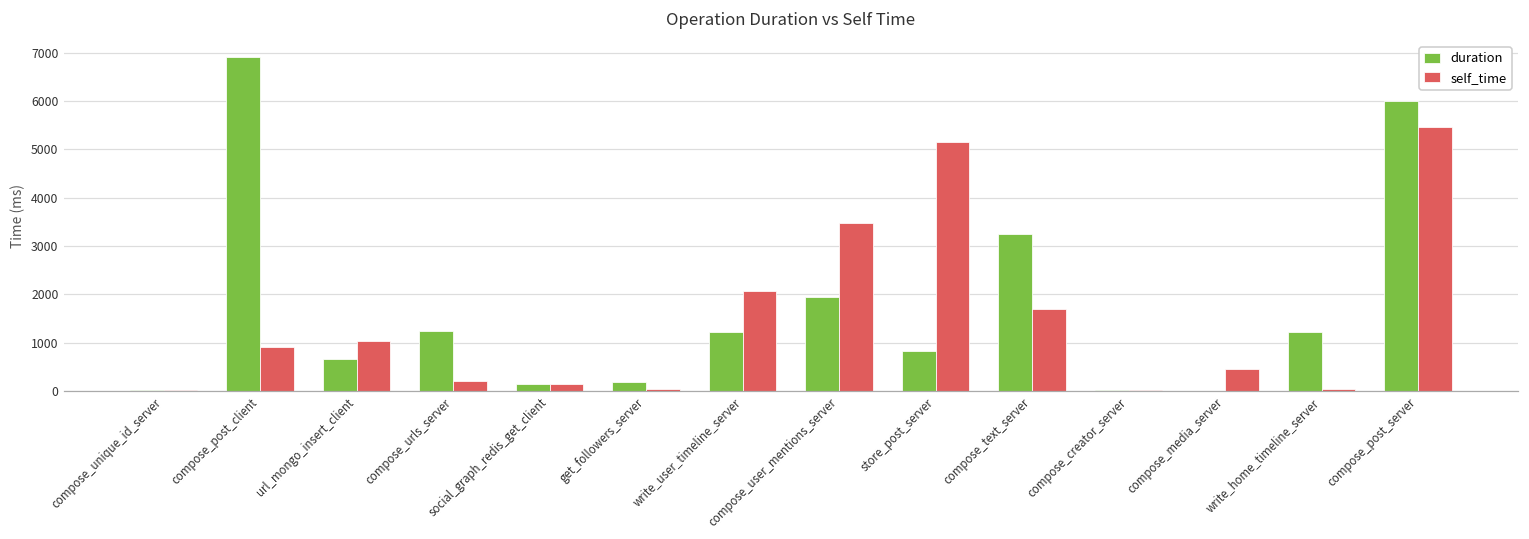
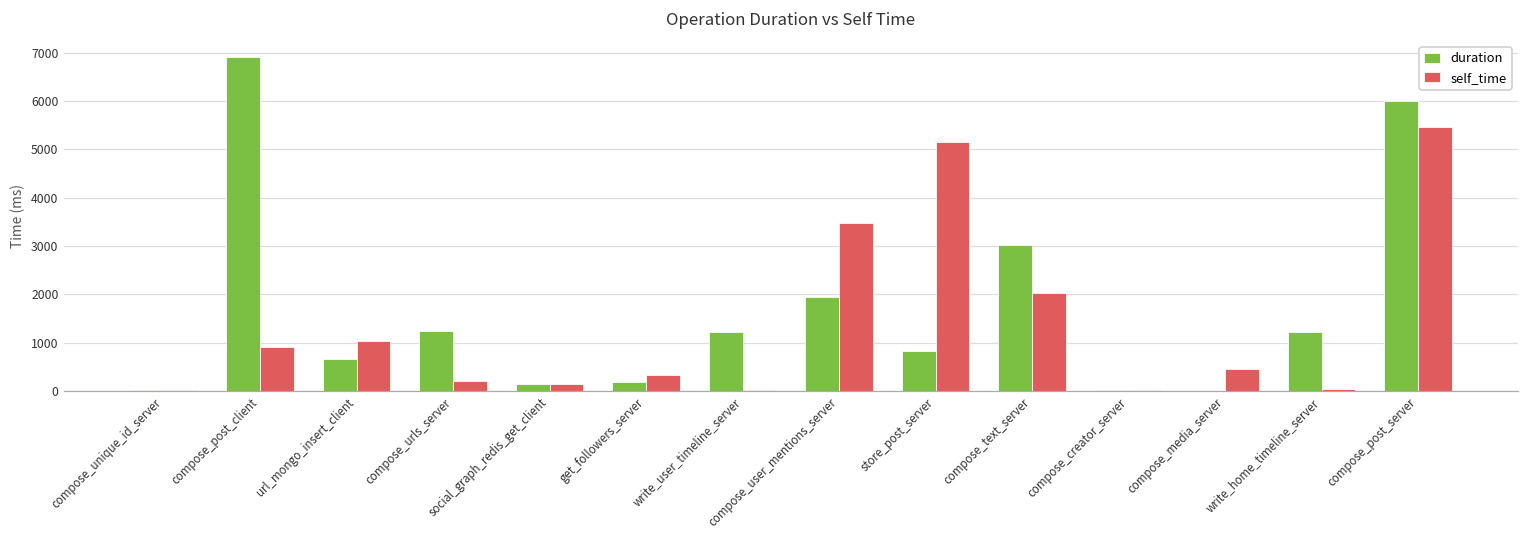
self_time, get_followers_server: 0 -> 300
self_time, write_user_timeline_server: 2100 -> 0
duration, compose_text_server: 3200 -> 3000
self_time, compose_text_server: 1700 -> 2000
